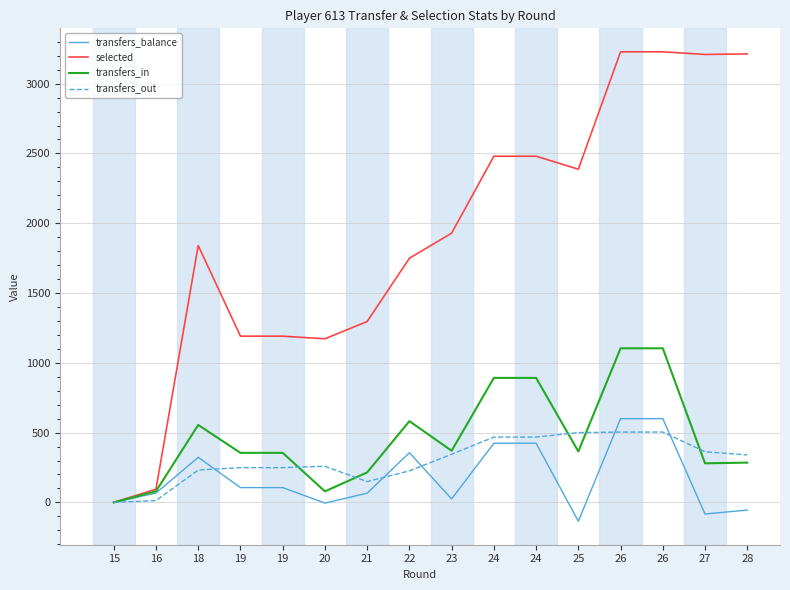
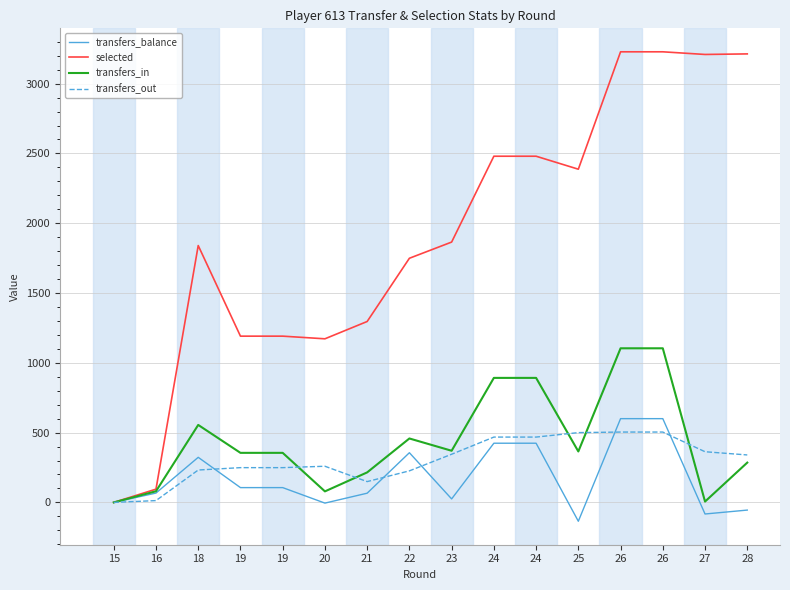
transfers_in, 22: 580 -> 460
selected, 23: 1930 -> 1870
transfers_in, 27: 280 -> 10
